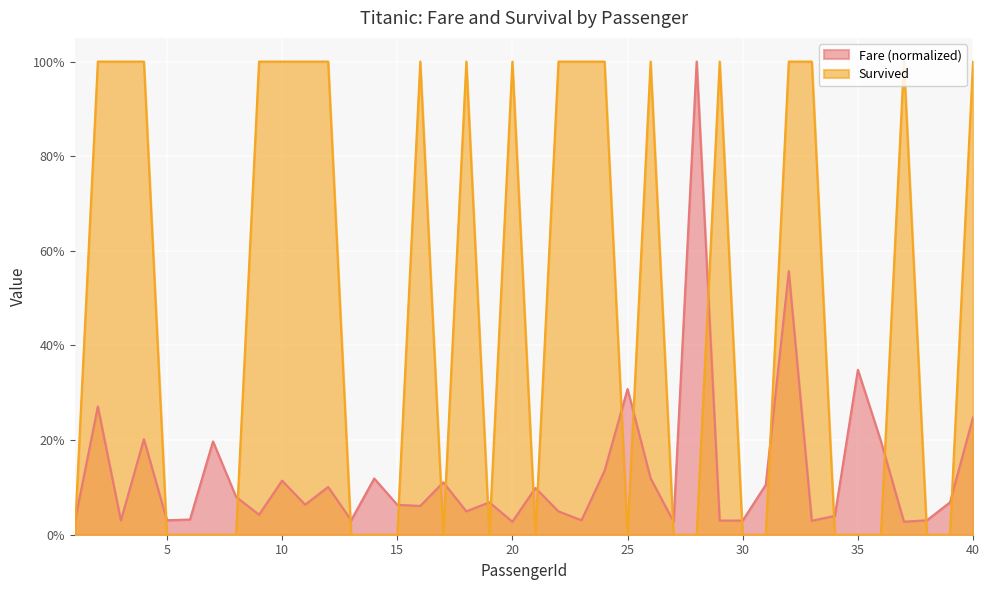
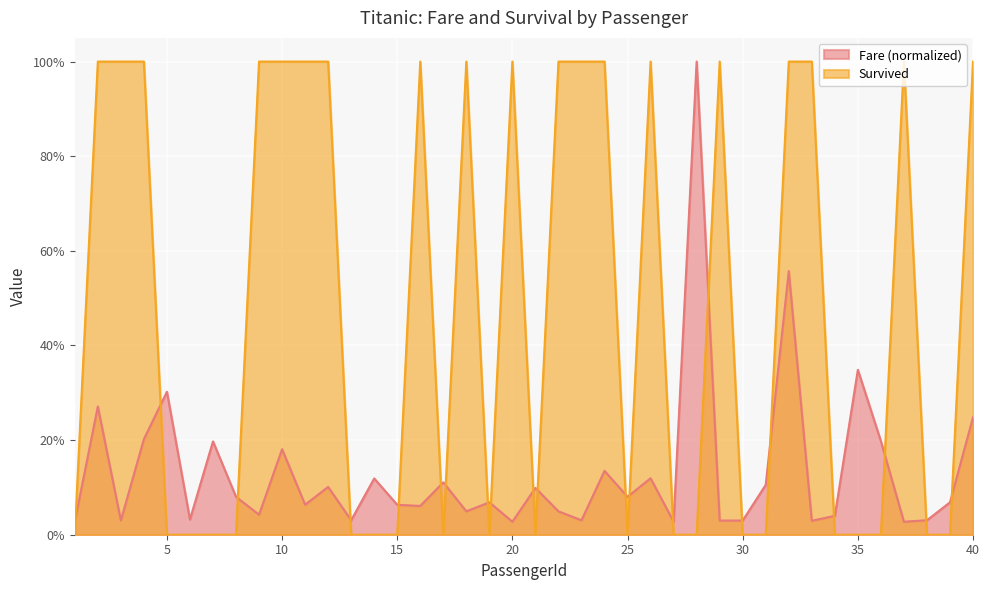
Fare (normalized), 5: 3% -> 30%
Fare (normalized), 10: 11% -> 18%
Fare (normalized), 25: 31% -> 8%
